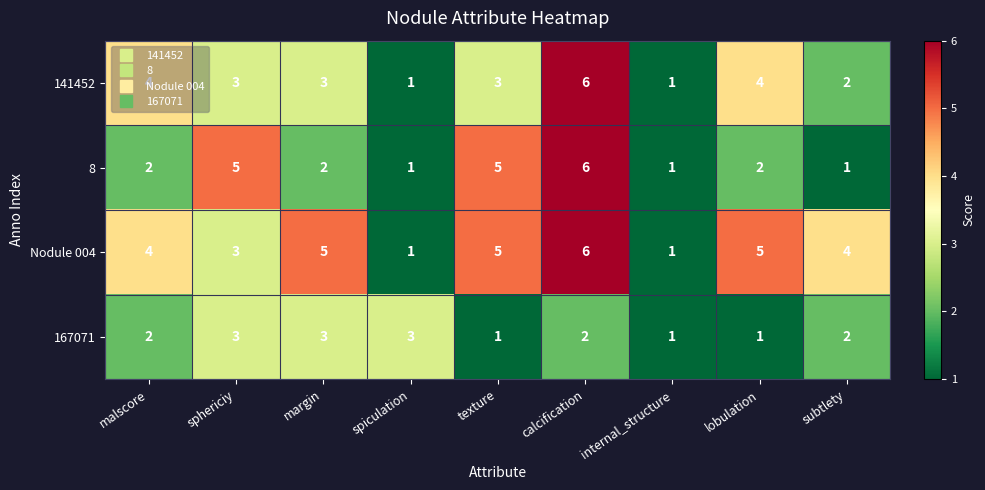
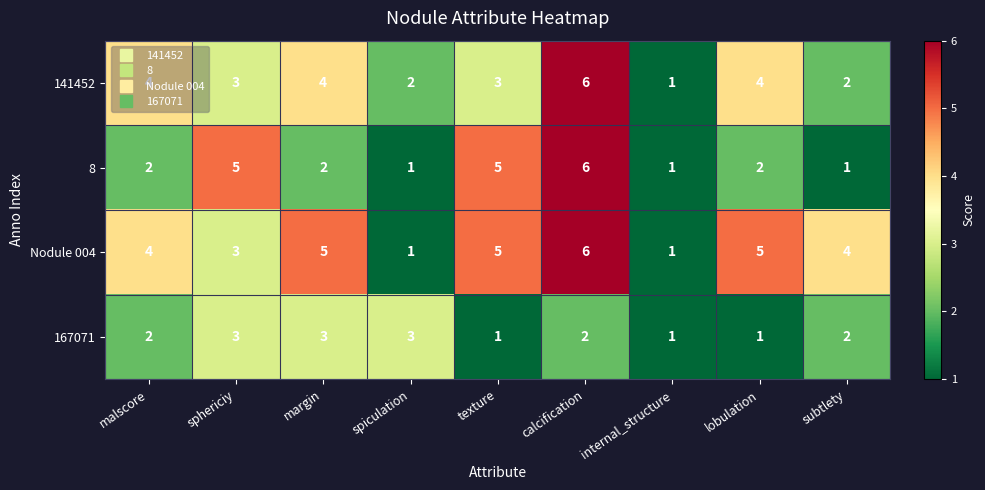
141452, margin: 3 -> 4
141452, spiculation: 1 -> 2
